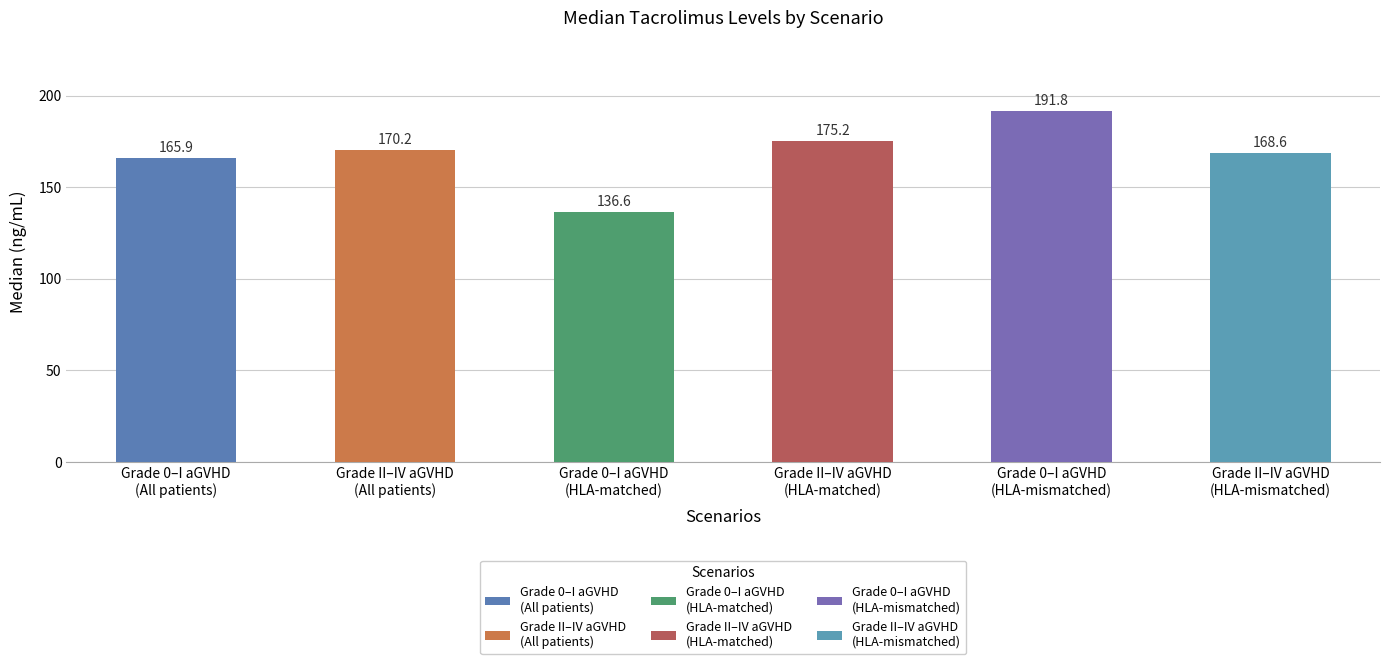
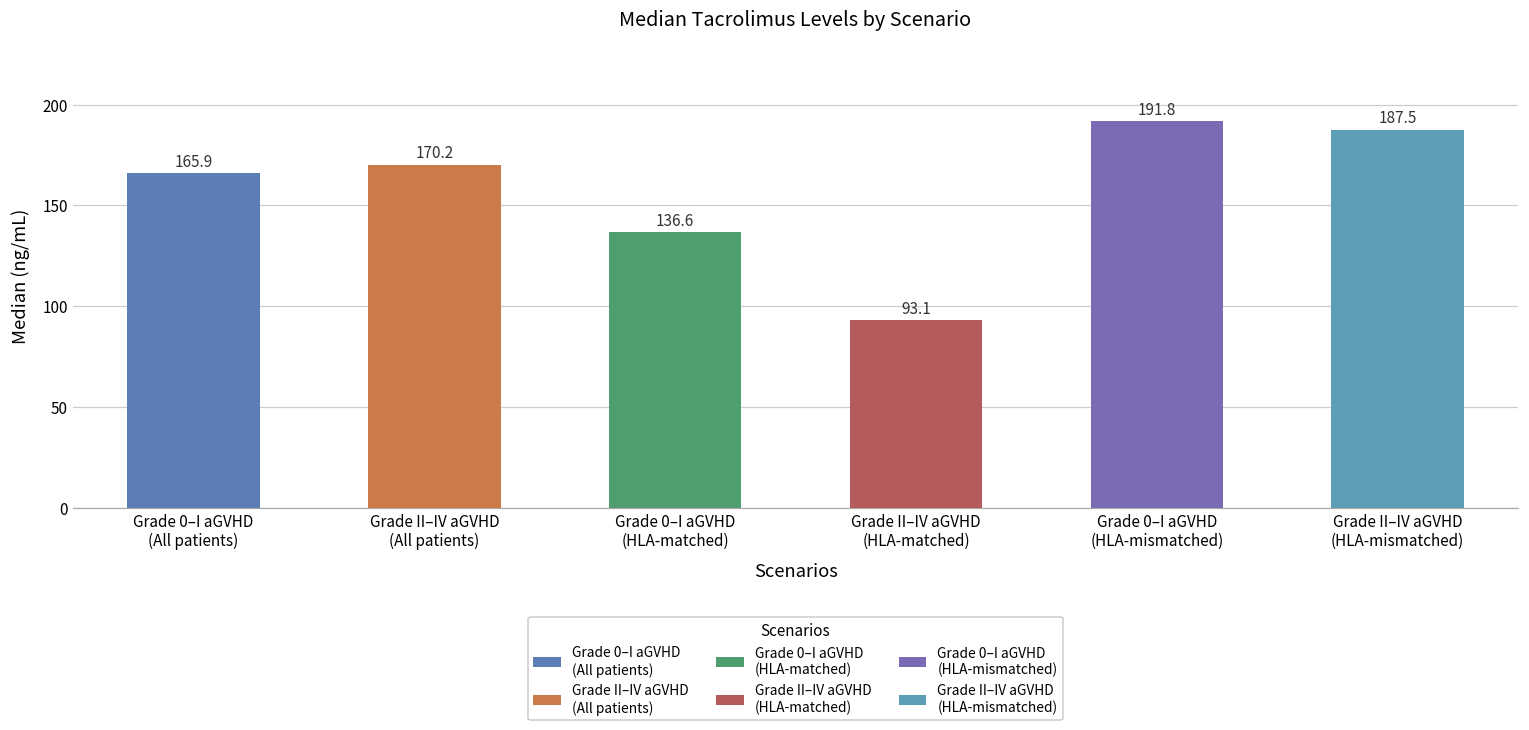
Grade II–IV aGVHD (HLA-matched): 175.2 -> 93.1
Grade II–IV aGVHD (HLA-mismatched): 168.6 -> 187.5
